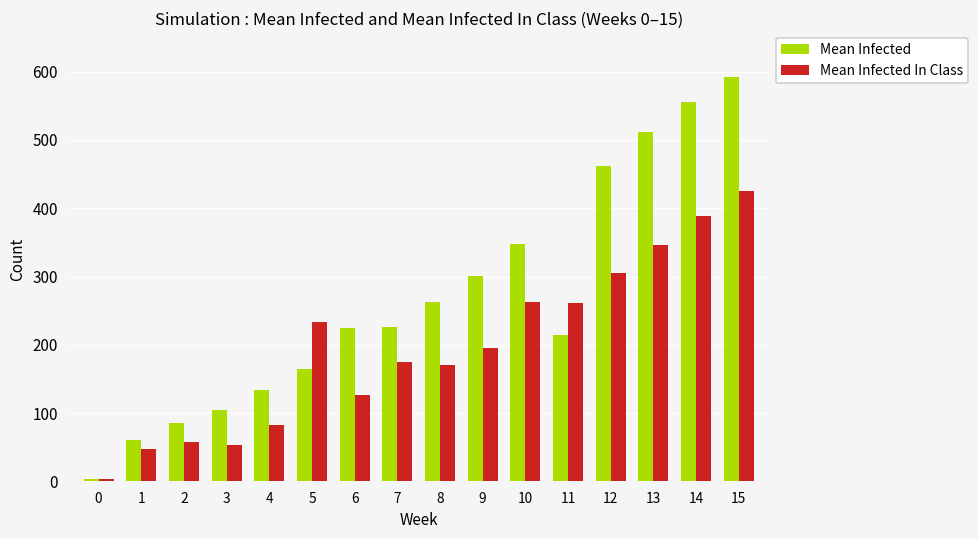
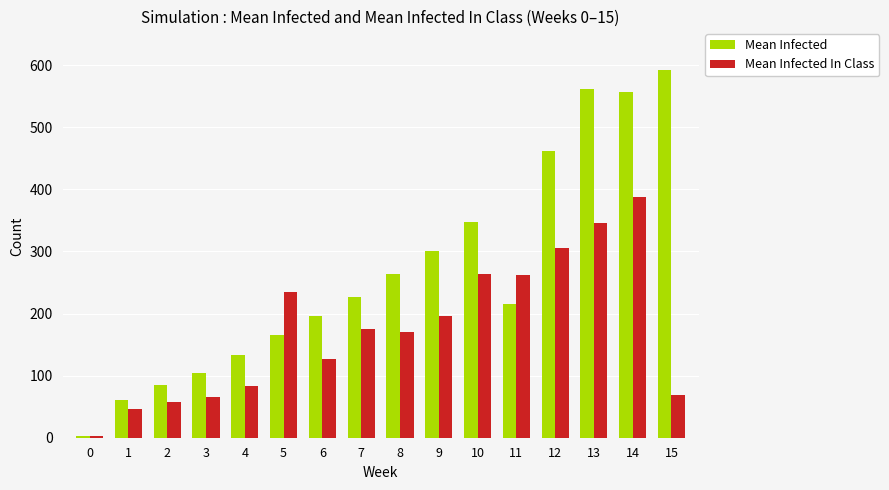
Mean Infected In Class, 3: 50 -> 70
Mean Infected, 6: 230 -> 200
Mean Infected, 13: 510 -> 560
Mean Infected In Class, 15: 430 -> 70
